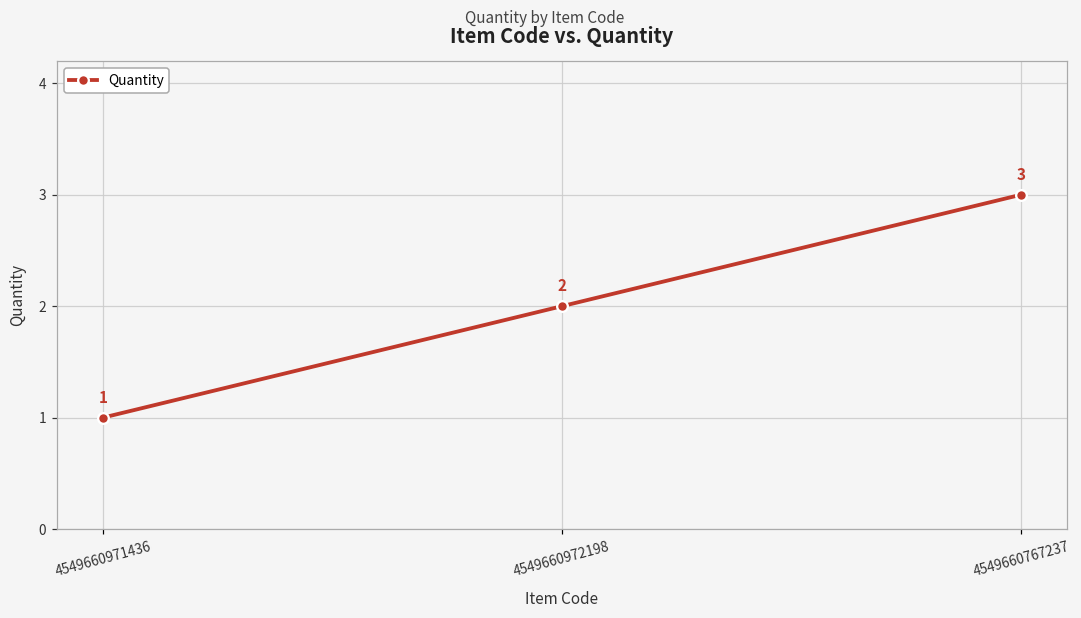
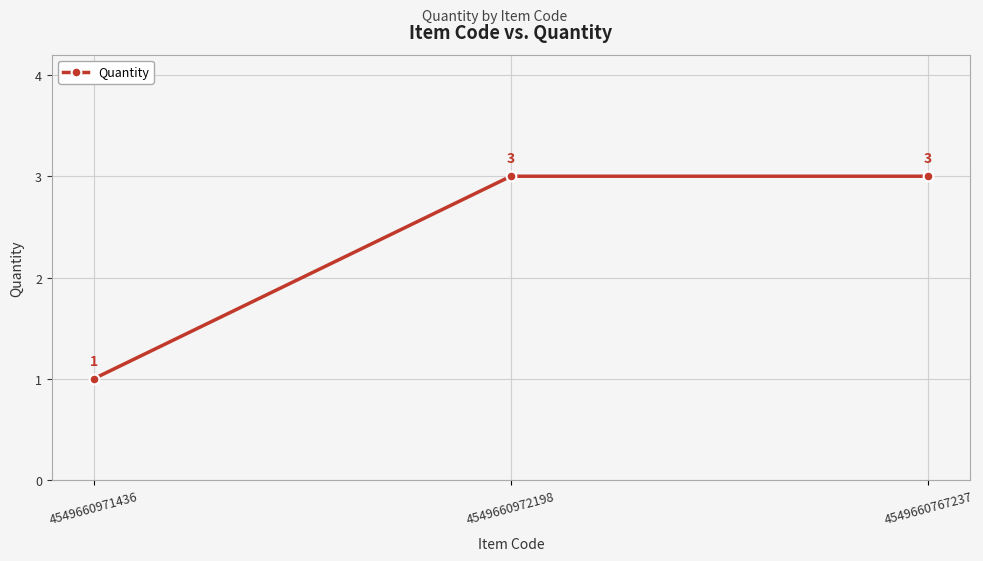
4549660972198: 2 -> 3
